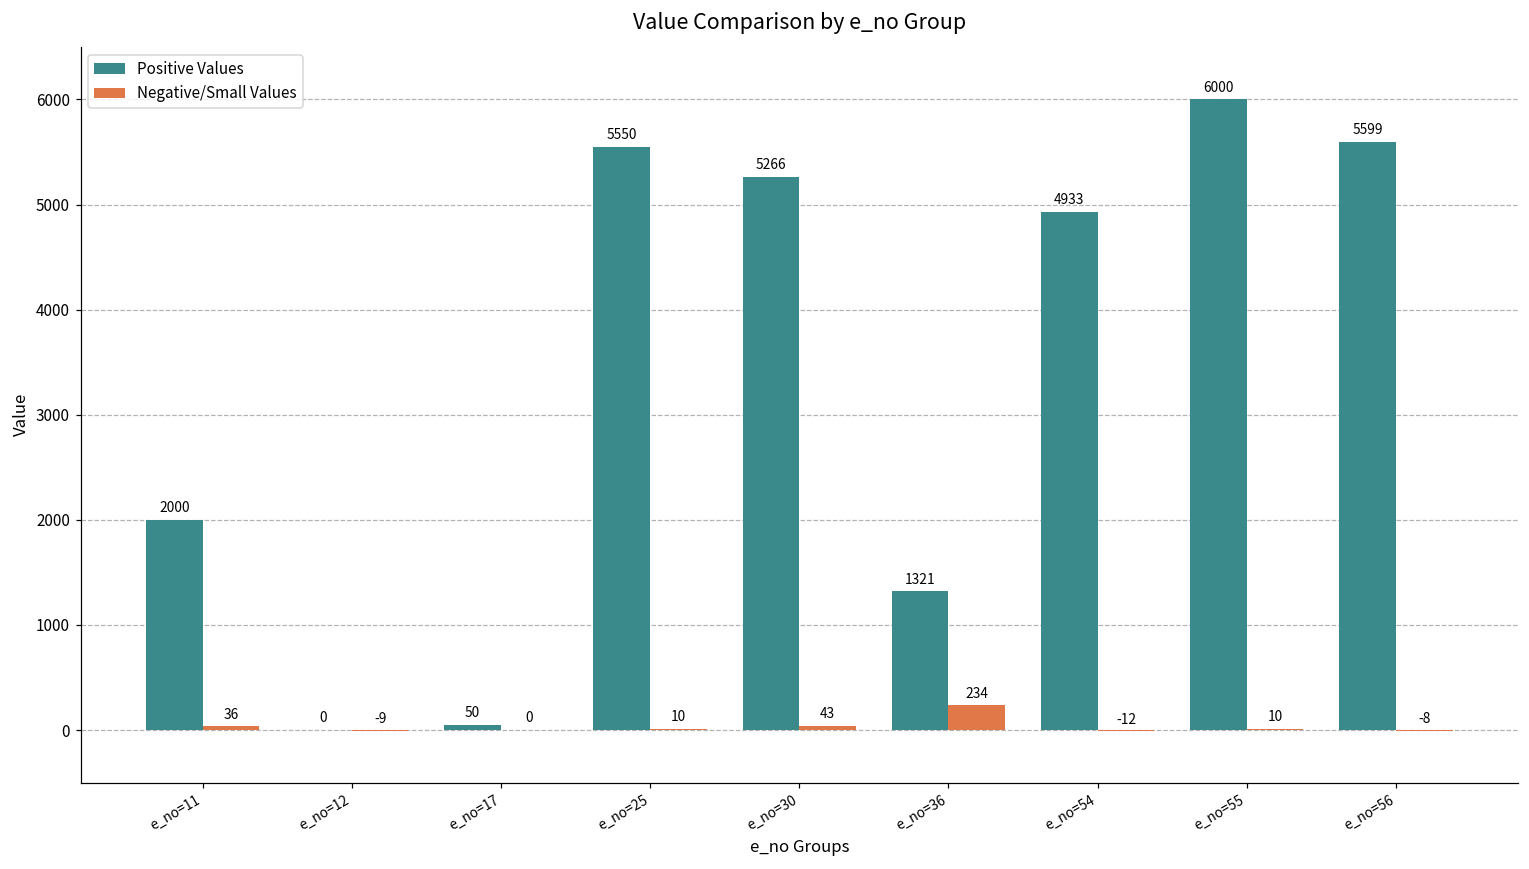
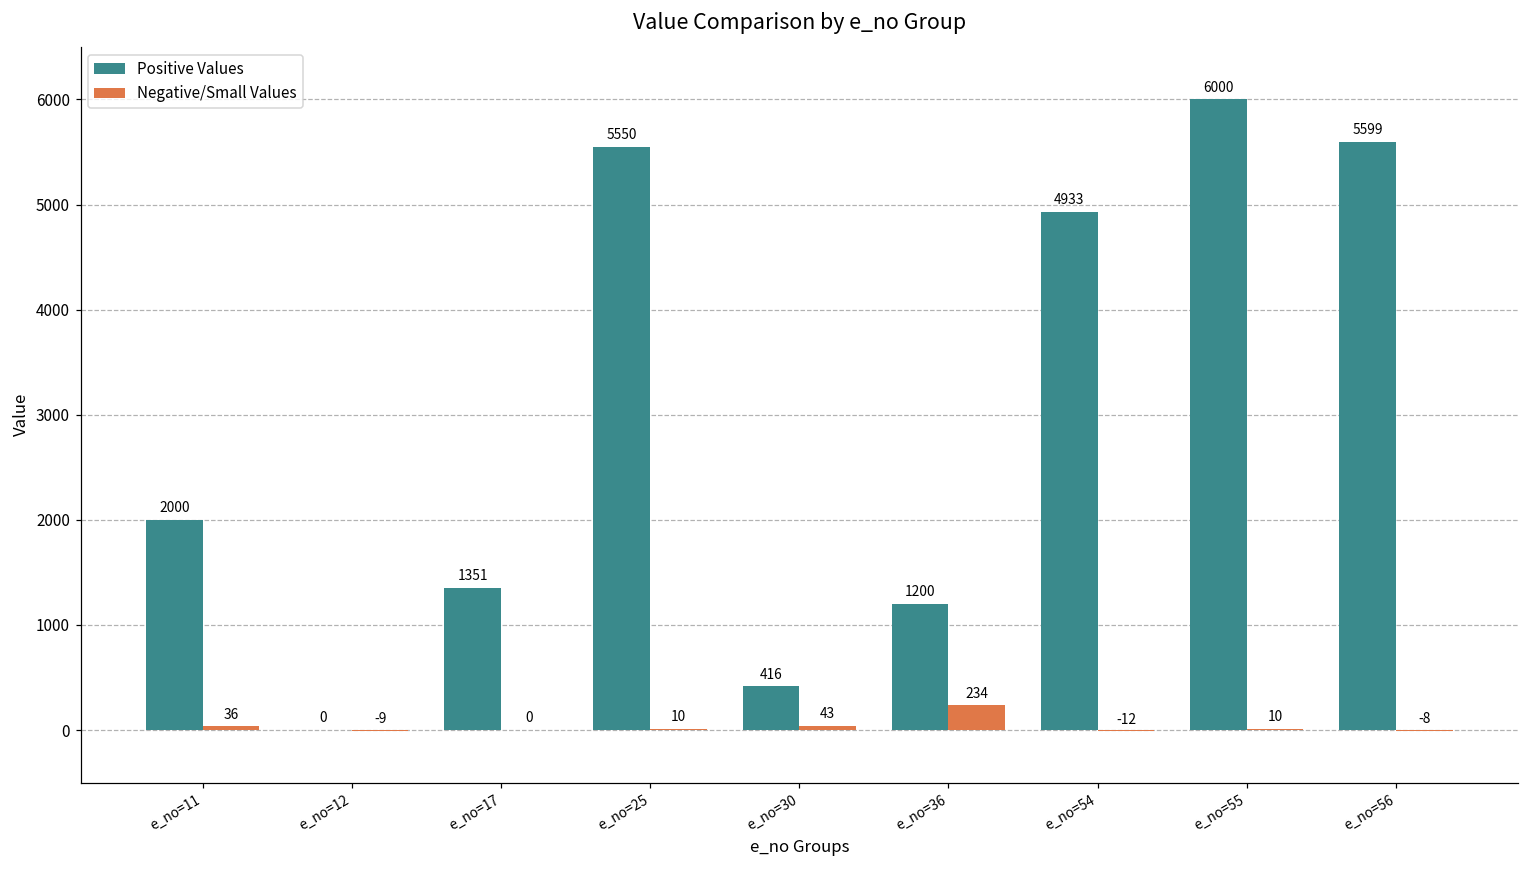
Positive Values, e_no=17: 50 -> 1351
Positive Values, e_no=30: 5266 -> 416
Positive Values, e_no=36: 1321 -> 1200
